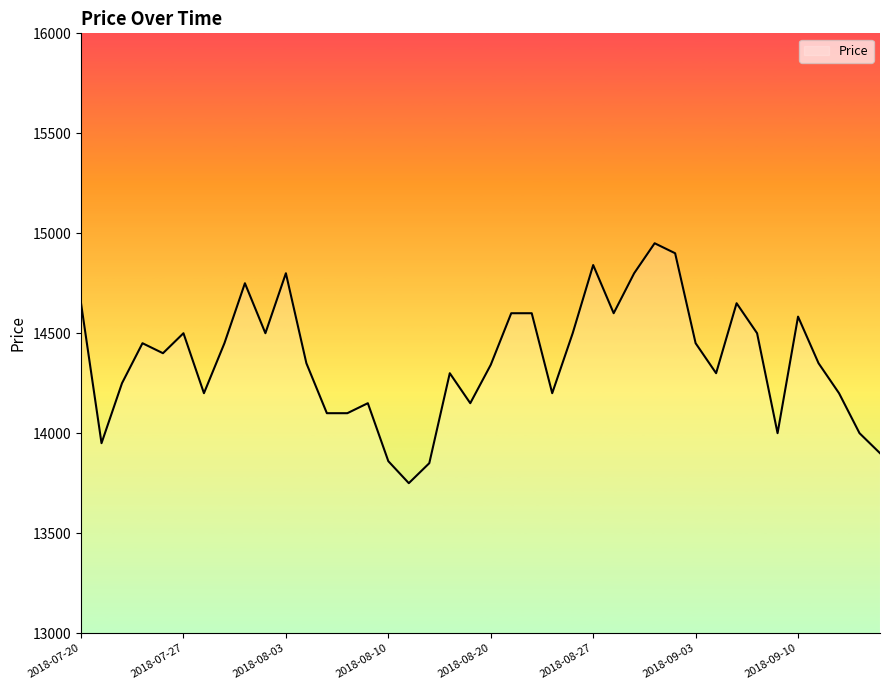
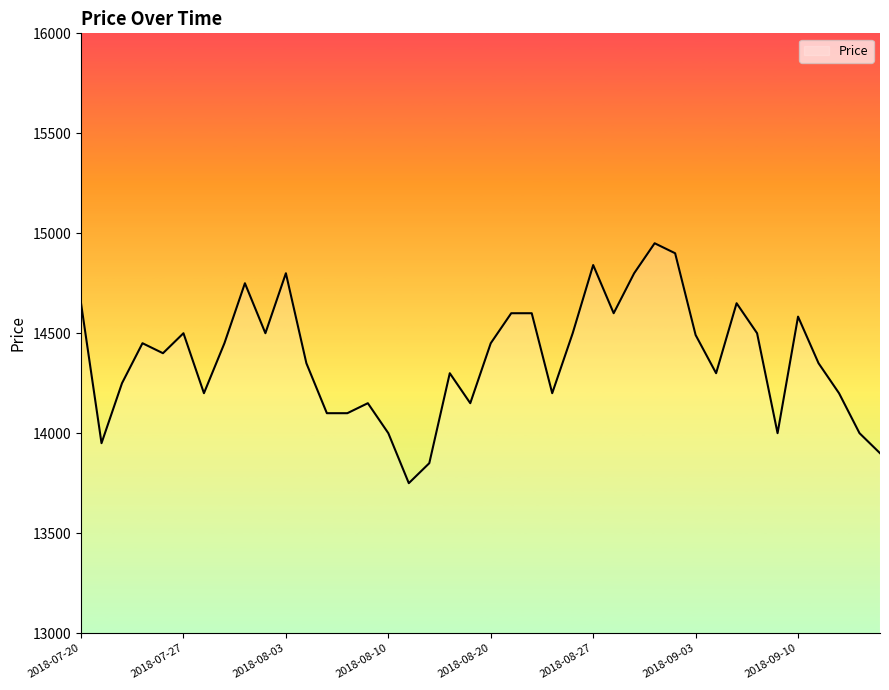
2018-08-10: 13860 -> 14000
2018-08-20: 14340 -> 14450
2018-09-03: 14450 -> 14490
